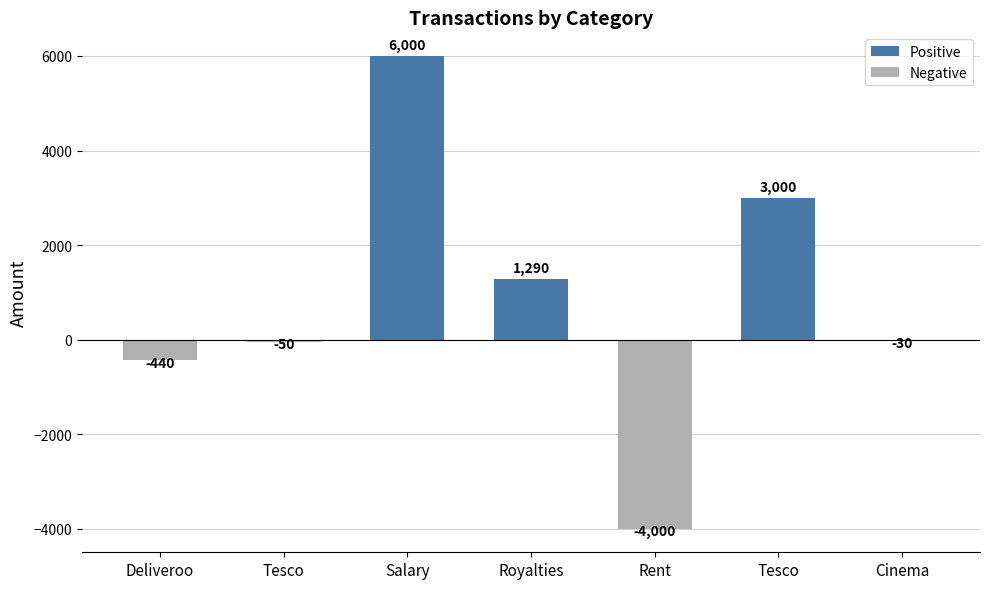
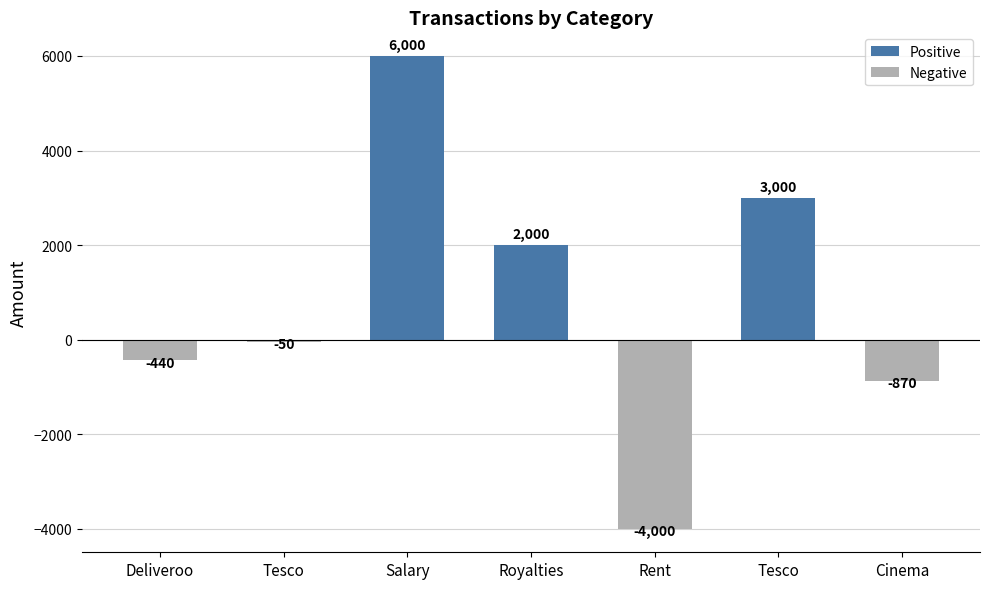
Royalties: 1,290 -> 2,000
Cinema: -30 -> -870
